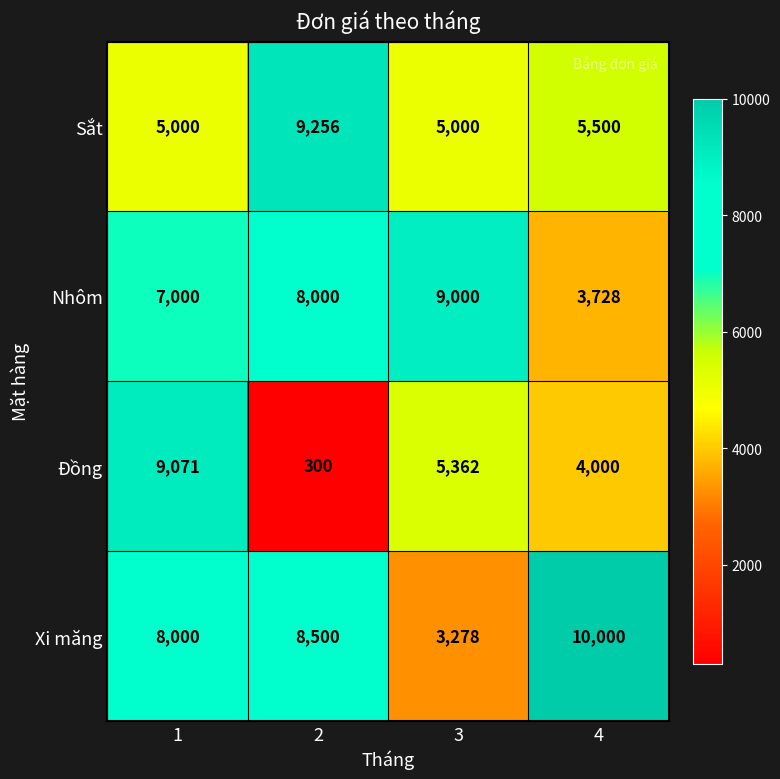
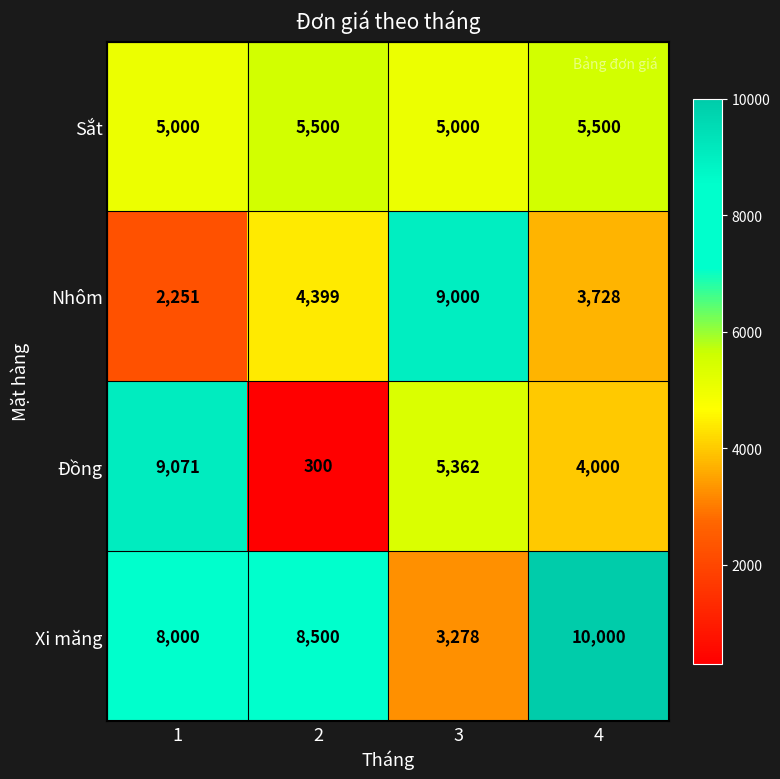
Sắt, 2: 9,256 -> 5,500
Nhôm, 1: 7,000 -> 2,251
Nhôm, 2: 8,000 -> 4,399
